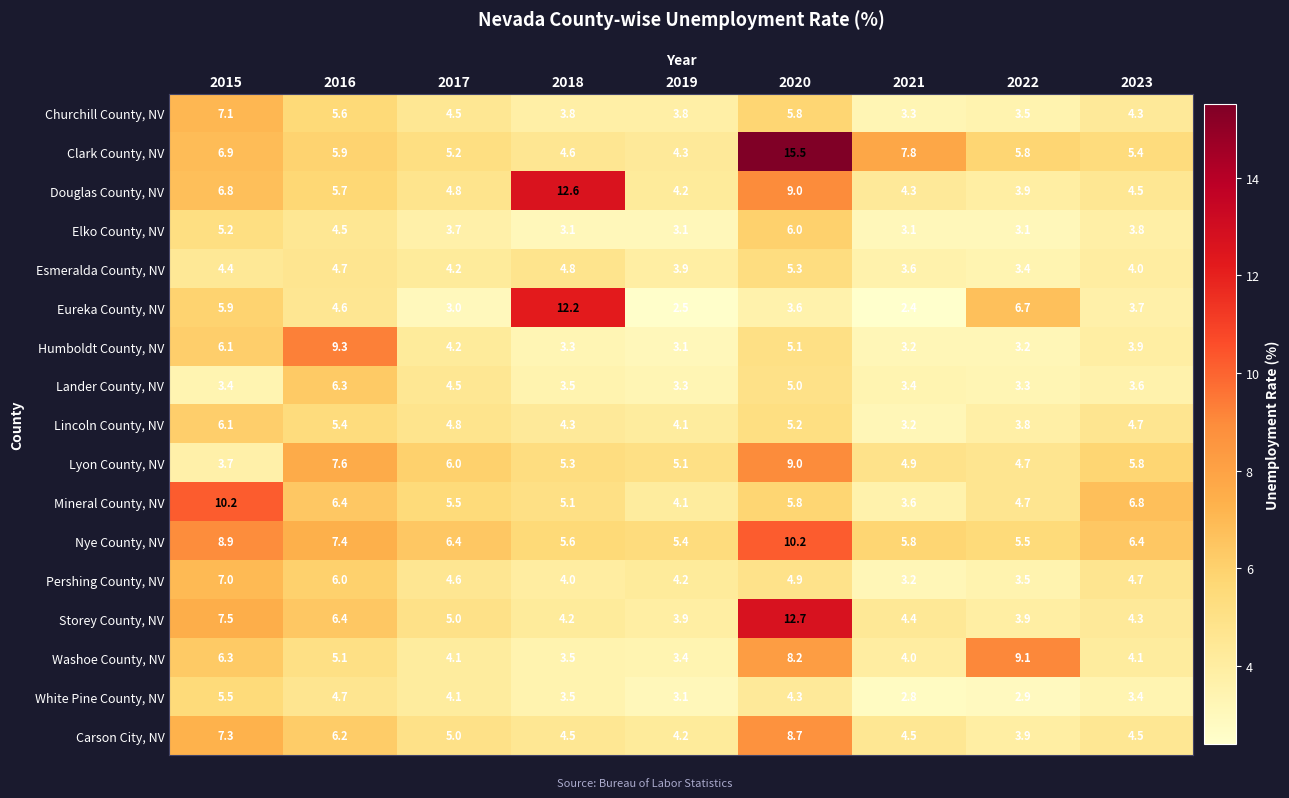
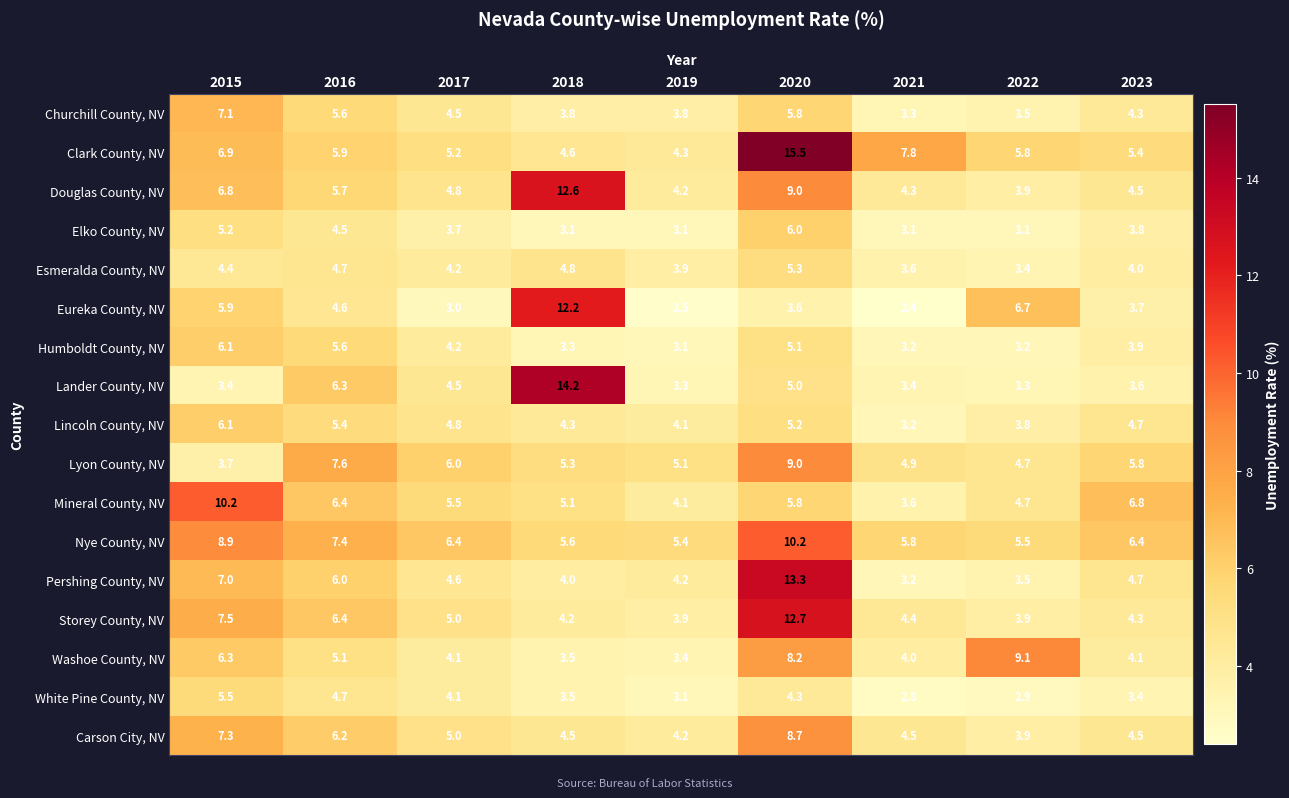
Humboldt County, NV, 2016: 9.3 -> 5.6
Lander County, NV, 2018: 3.5 -> 14.2
Pershing County, NV, 2020: 4.9 -> 13.3
